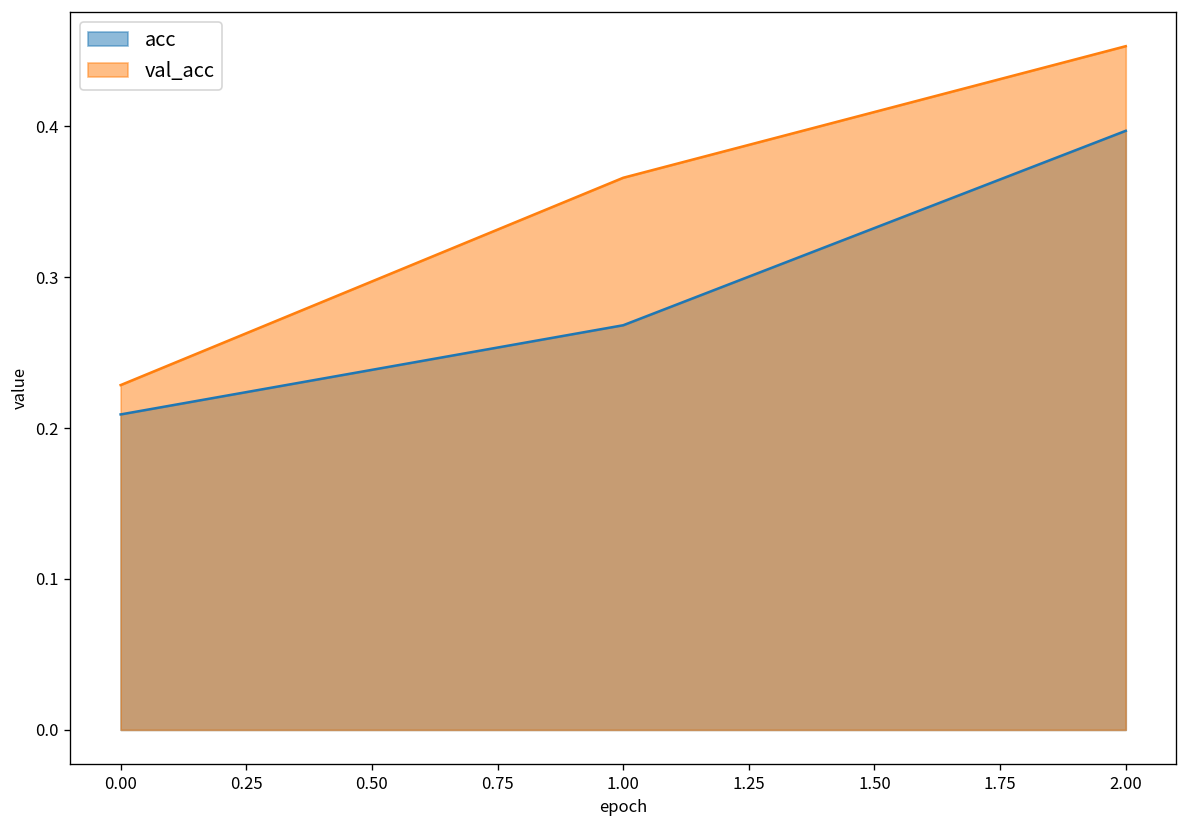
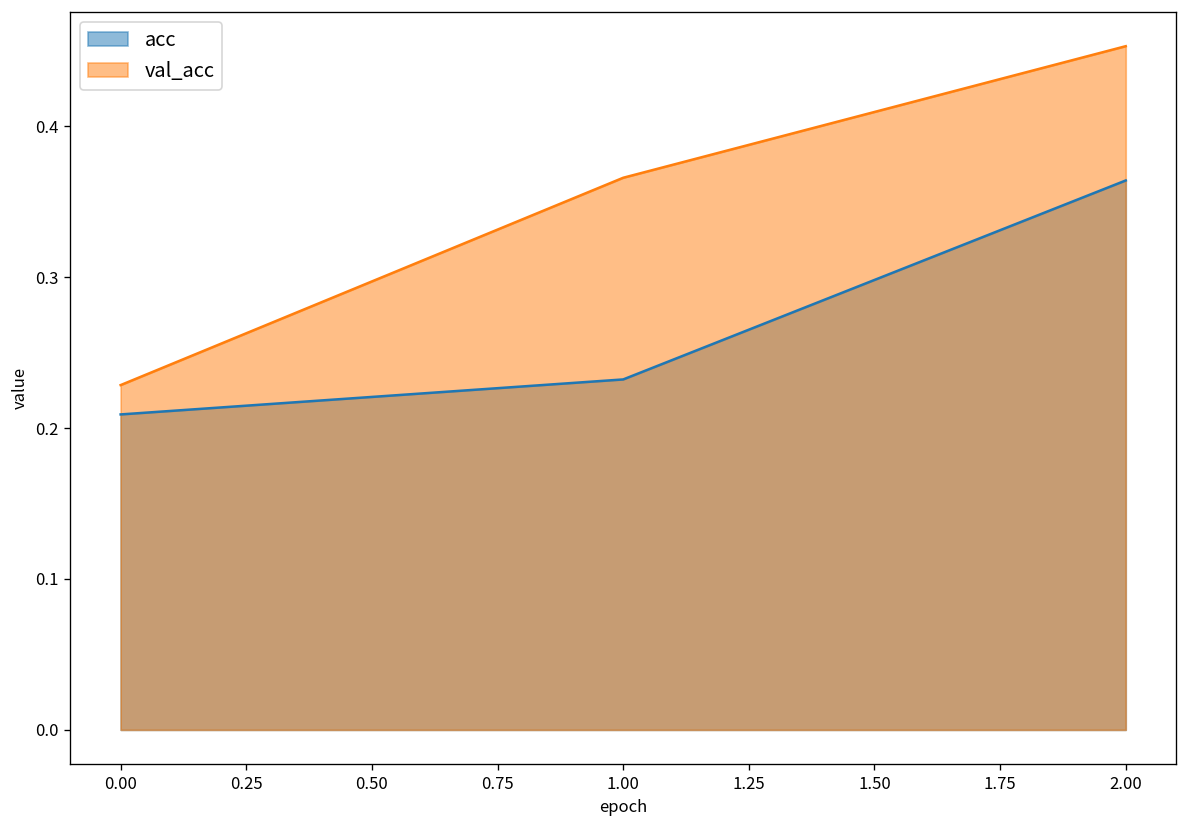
acc, 1.00: 0.268 -> 0.232
acc, 2.00: 0.397 -> 0.364
